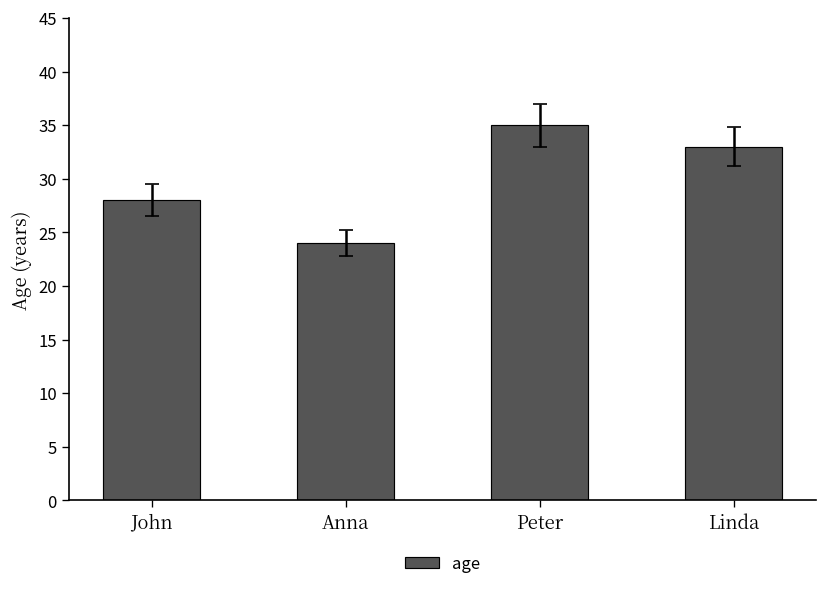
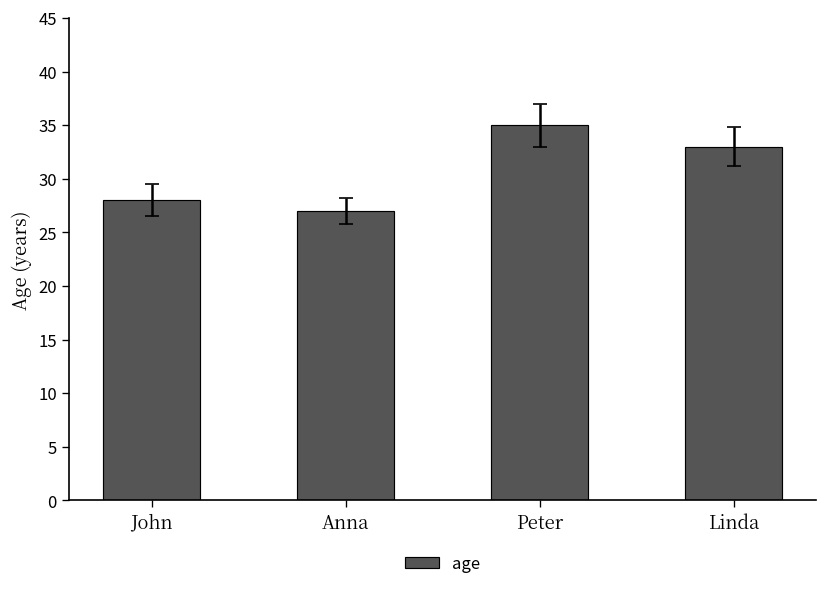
age, Anna: 24 -> 27
